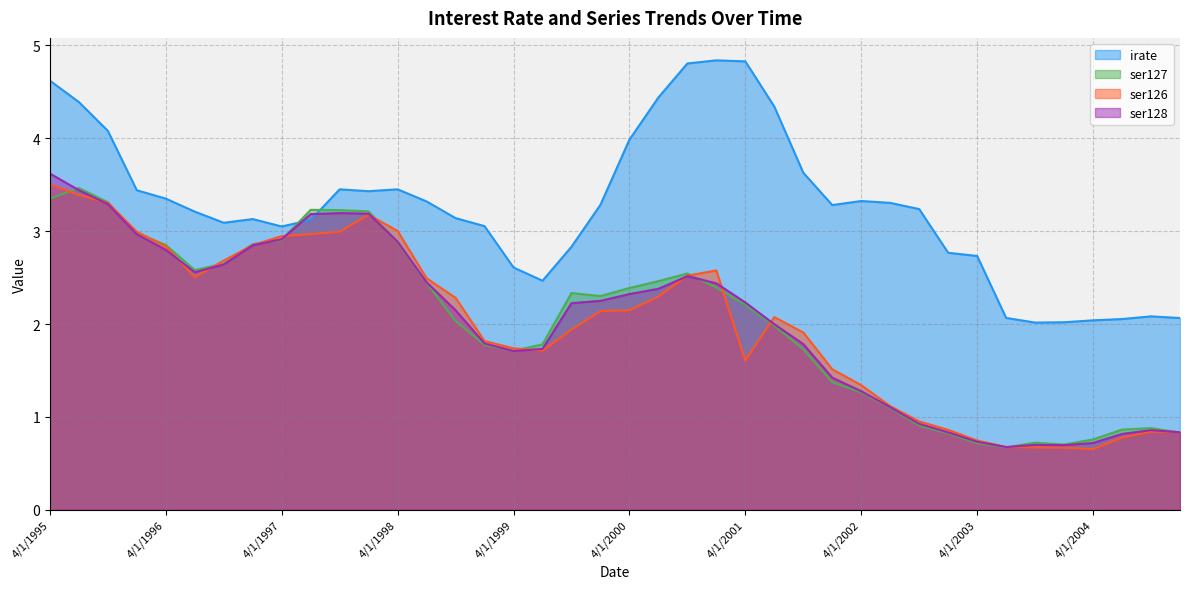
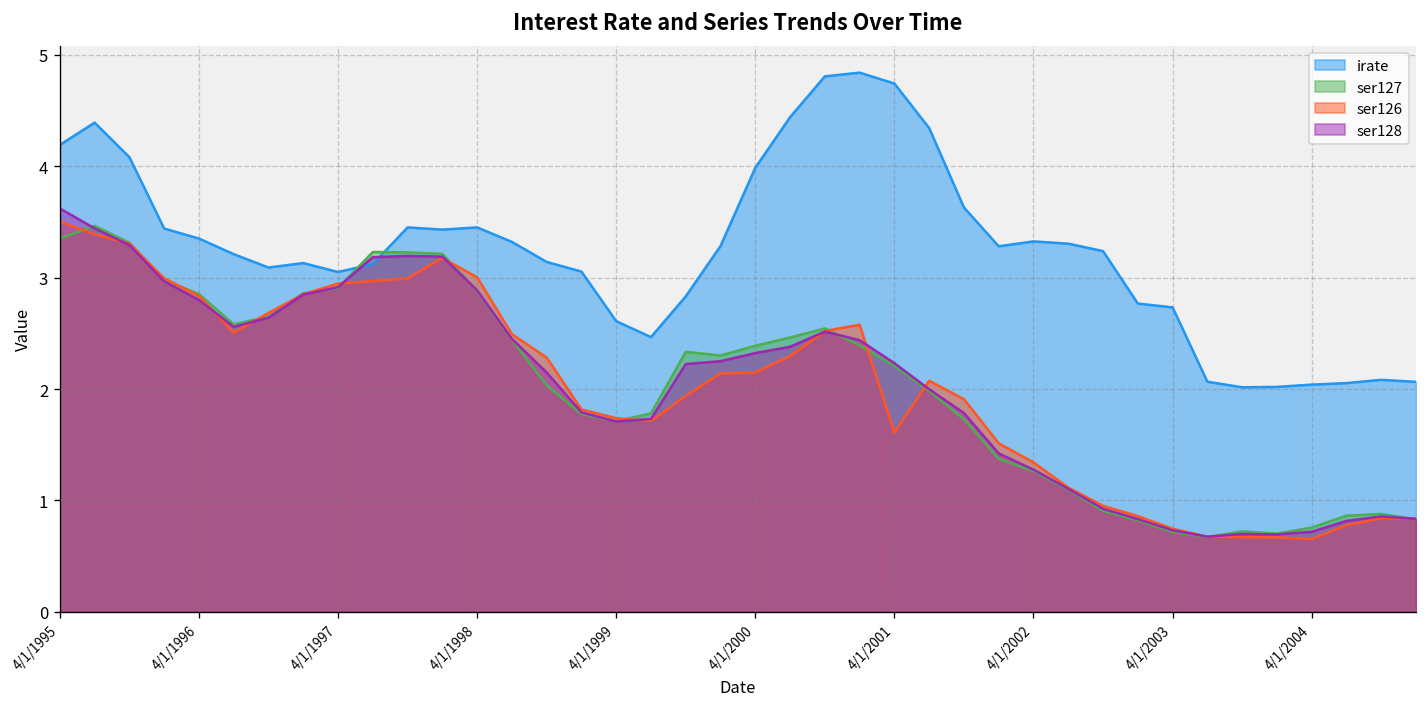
irate, 4/1/1995: 4.6 -> 4.2
irate, 4/1/2001: 4.8 -> 4.7
